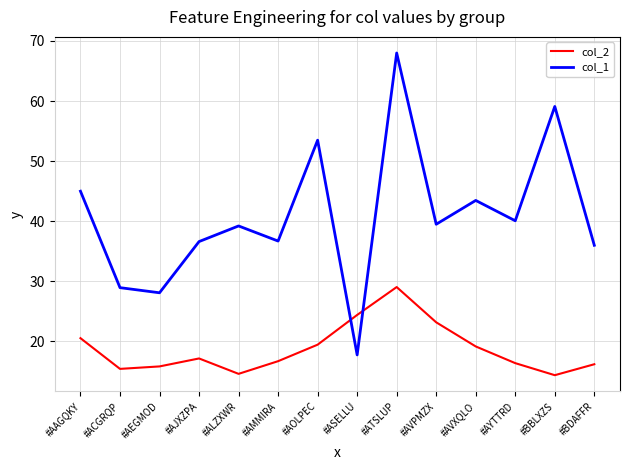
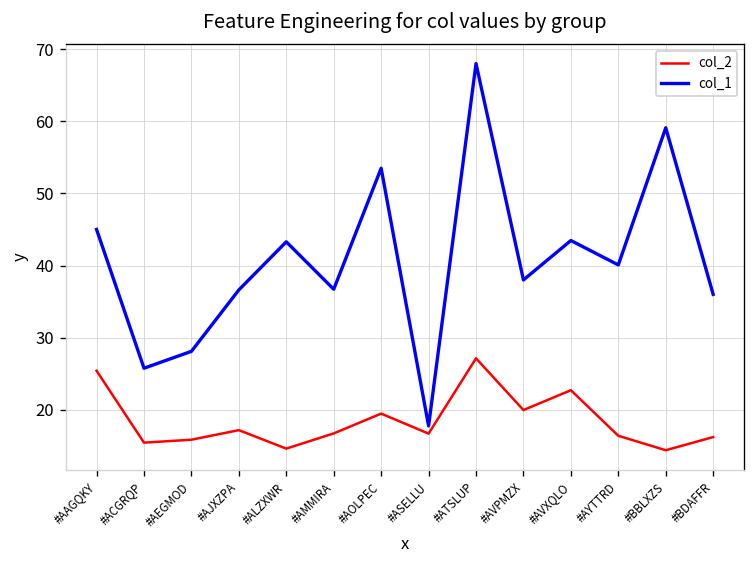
col_2, #AAGQKY: 21 -> 25
col_1, #ACGRQP: 29 -> 26
col_1, #ALZXWR: 39 -> 43
col_2, #ASELLU: 24 -> 17
col_2, #ATSLUP: 29 -> 27
col_2, #AVPMZX: 23 -> 20
col_1, #AVPMZX: 40 -> 38
col_2, #AVXQLO: 19 -> 23
